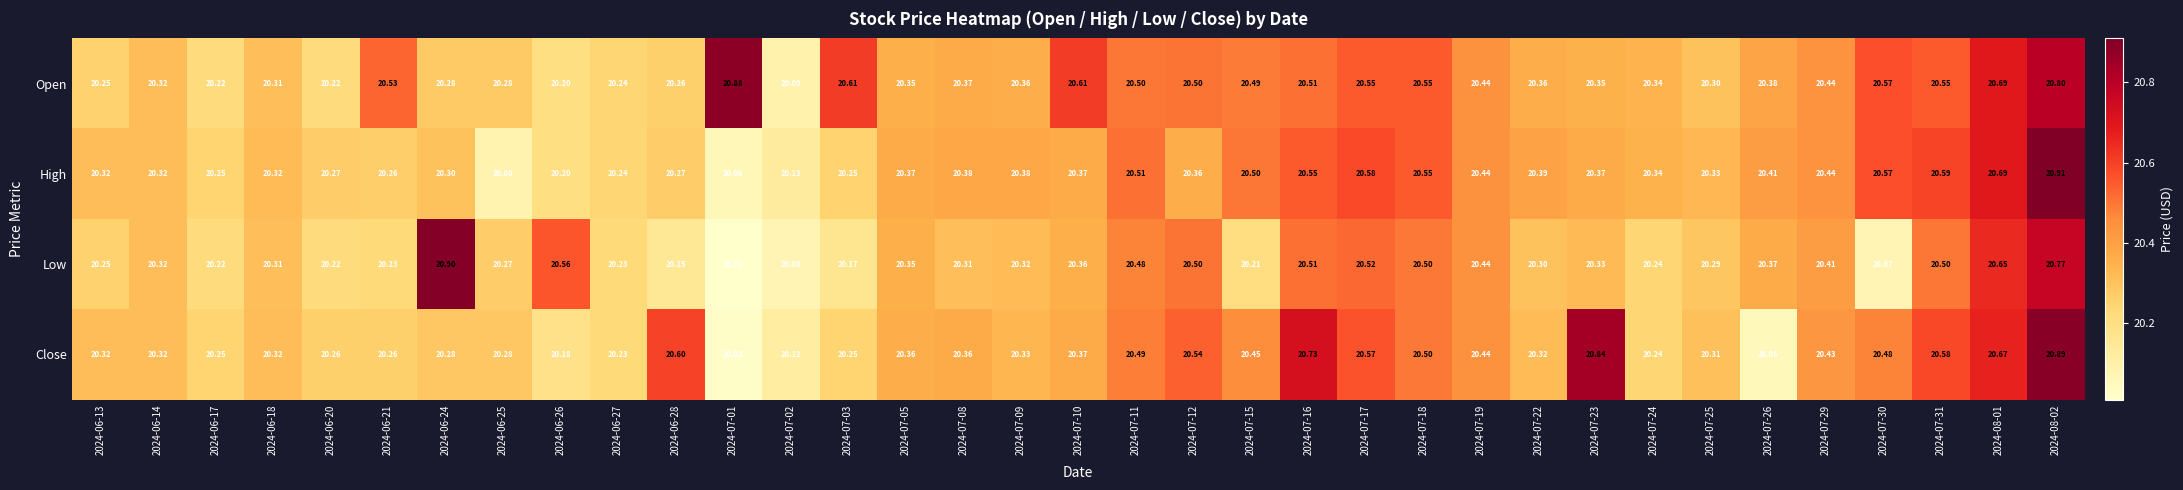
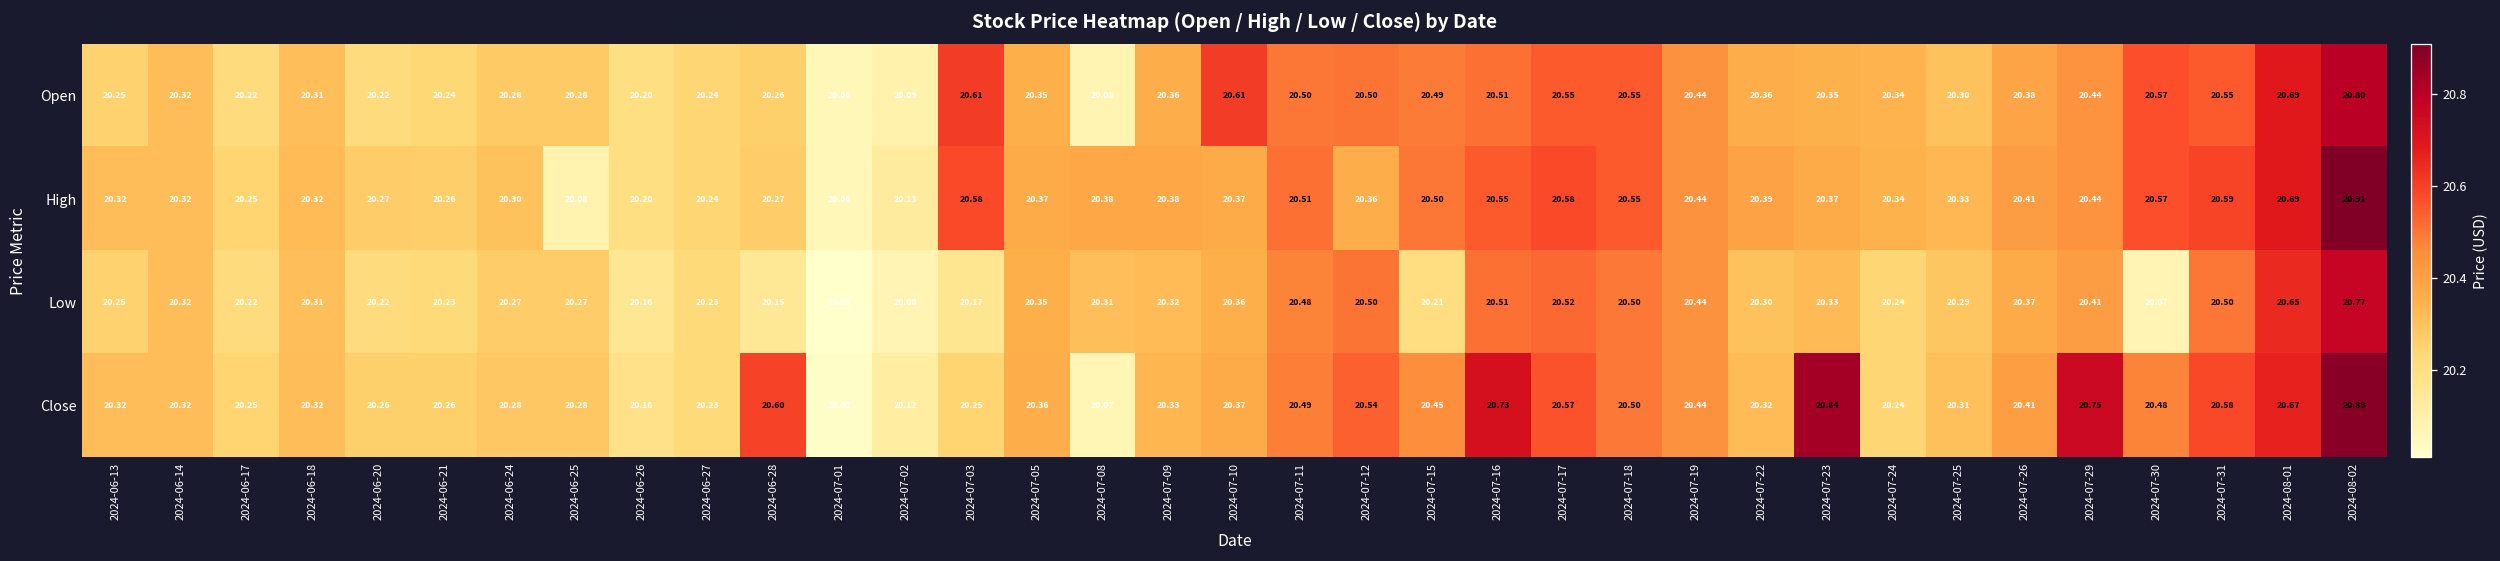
Open, 2024-06-21: 20.53 -> 20.24
Open, 2024-07-01: 20.88 -> 20.06
Open, 2024-07-08: 20.37 -> 20.08
High, 2024-07-03: 20.25 -> 20.58
Low, 2024-06-24: 20.90 -> 20.27
Low, 2024-06-26: 20.56 -> 20.16
Close, 2024-07-08: 20.36 -> 20.07
Close, 2024-07-26: 20.05 -> 20.41
Close, 2024-07-29: 20.43 -> 20.75
